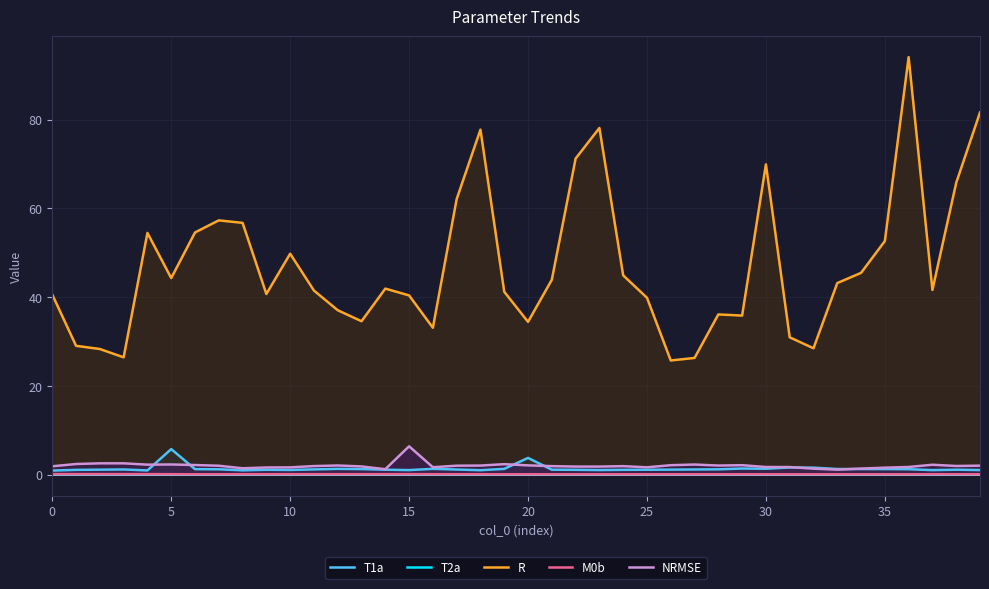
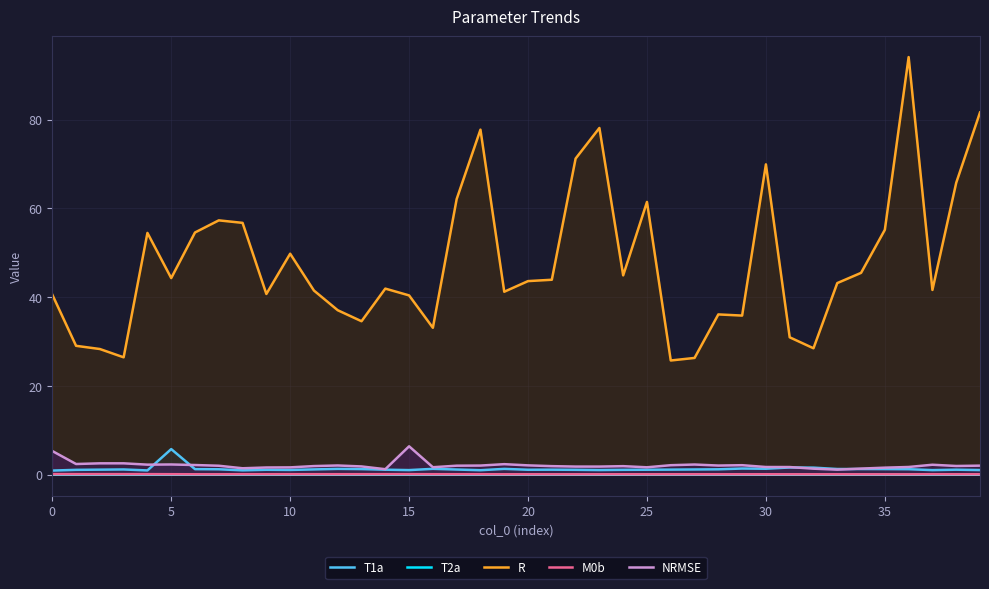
NRMSE, 0: 2 -> 5
T1a, 20: 4 -> 1
R, 20: 34 -> 44
R, 25: 40 -> 61
R, 35: 53 -> 55
